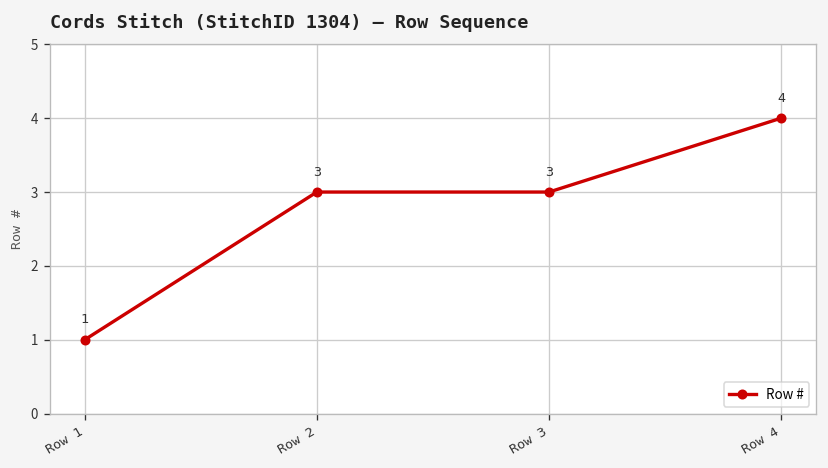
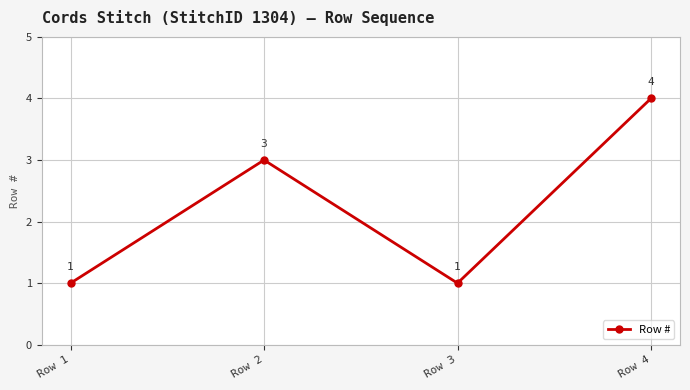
Row 3: 3 -> 1
